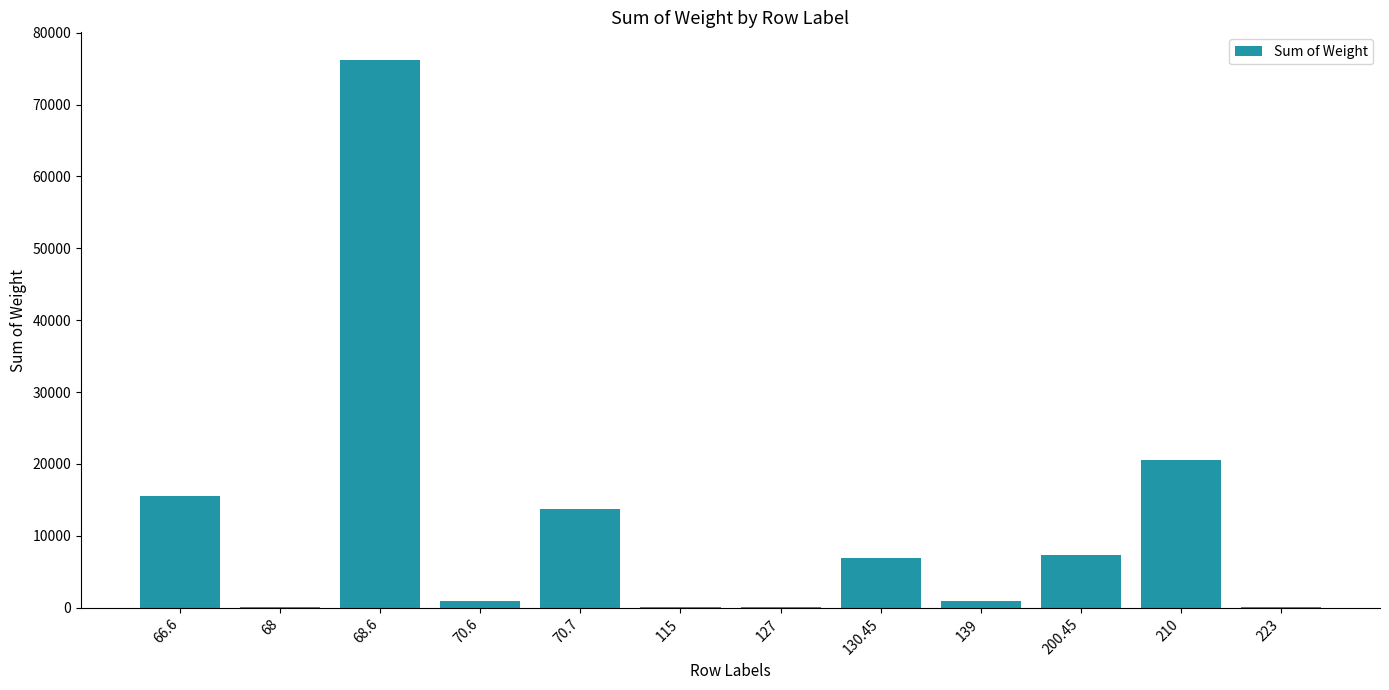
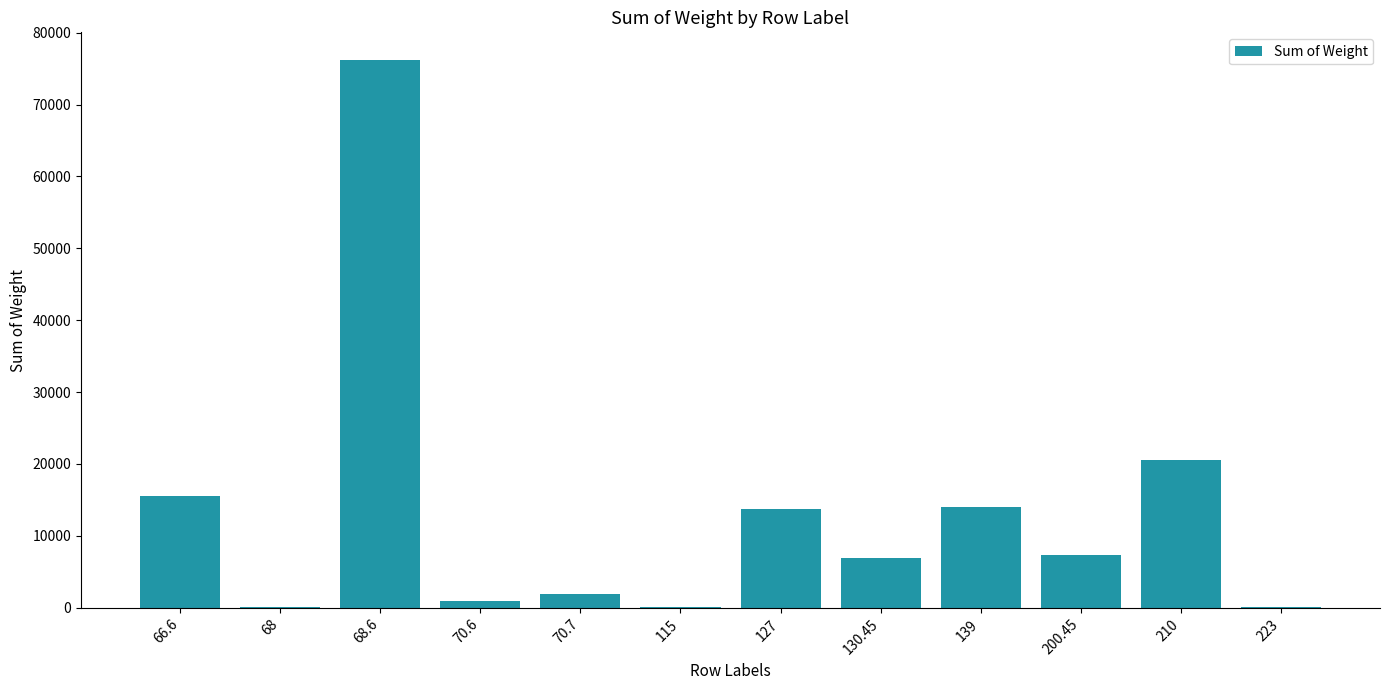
70.7: 14000 -> 2000
127: 0 -> 14000
139: 1000 -> 14000
